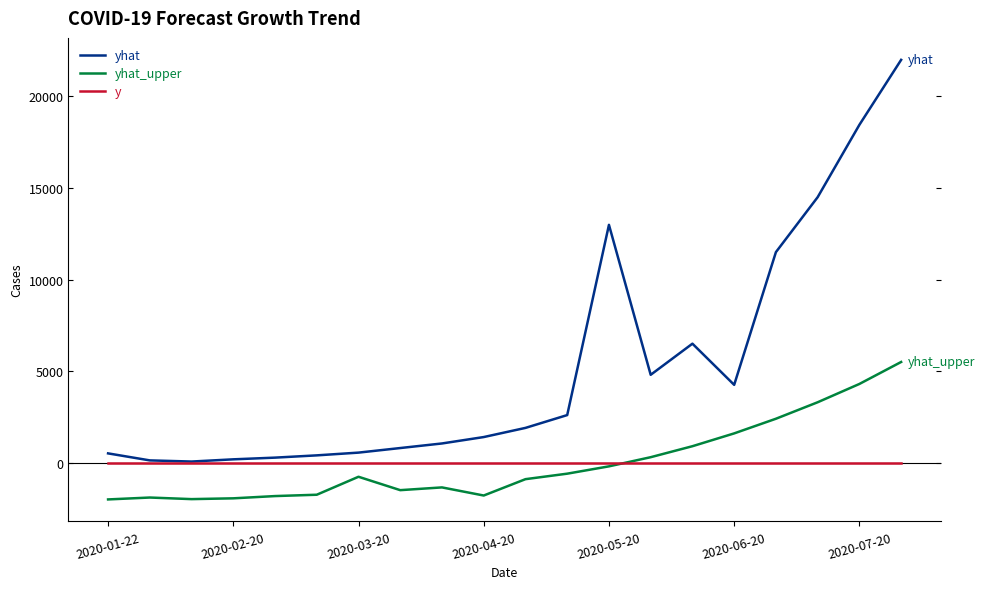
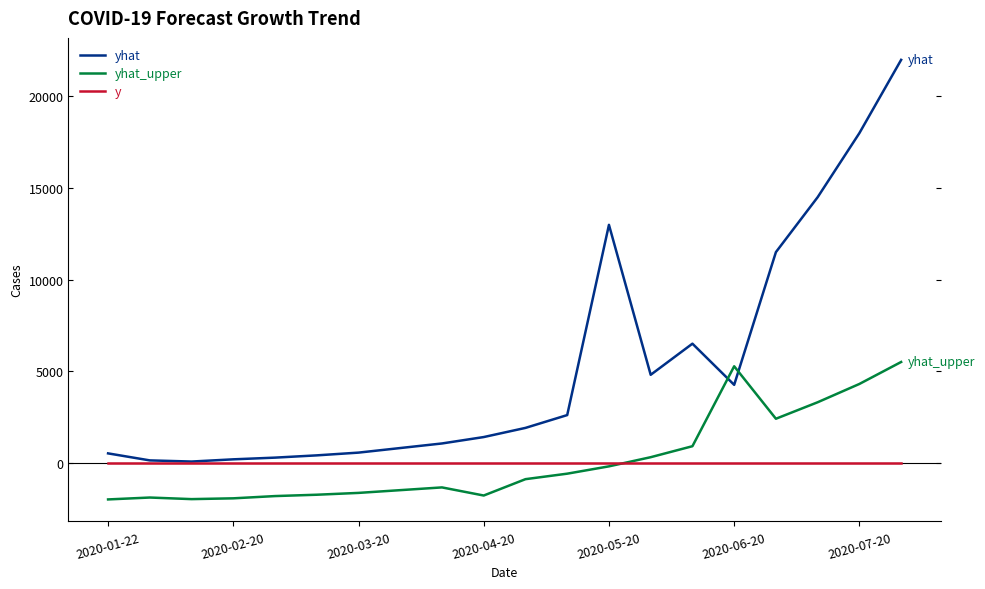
yhat_upper, 2020-03-20: -800 -> -1700
yhat_upper, 2020-06-20: 1600 -> 5300
yhat, 2020-07-20: 18500 -> 18000
